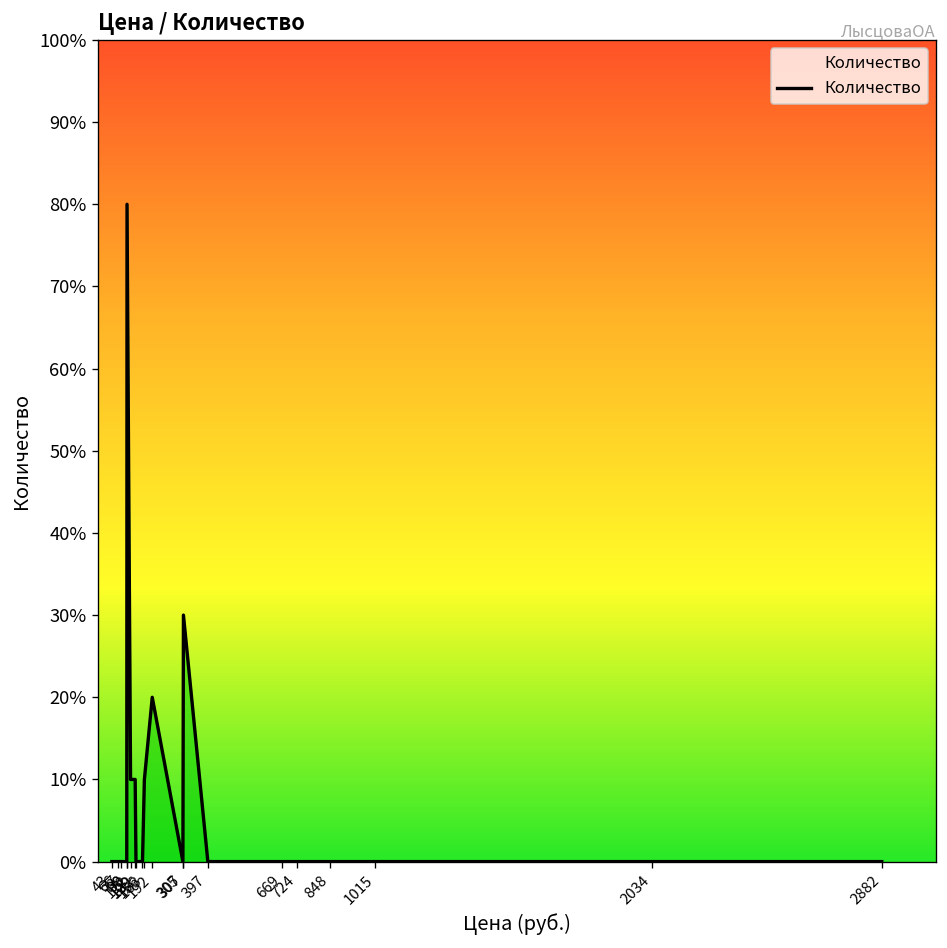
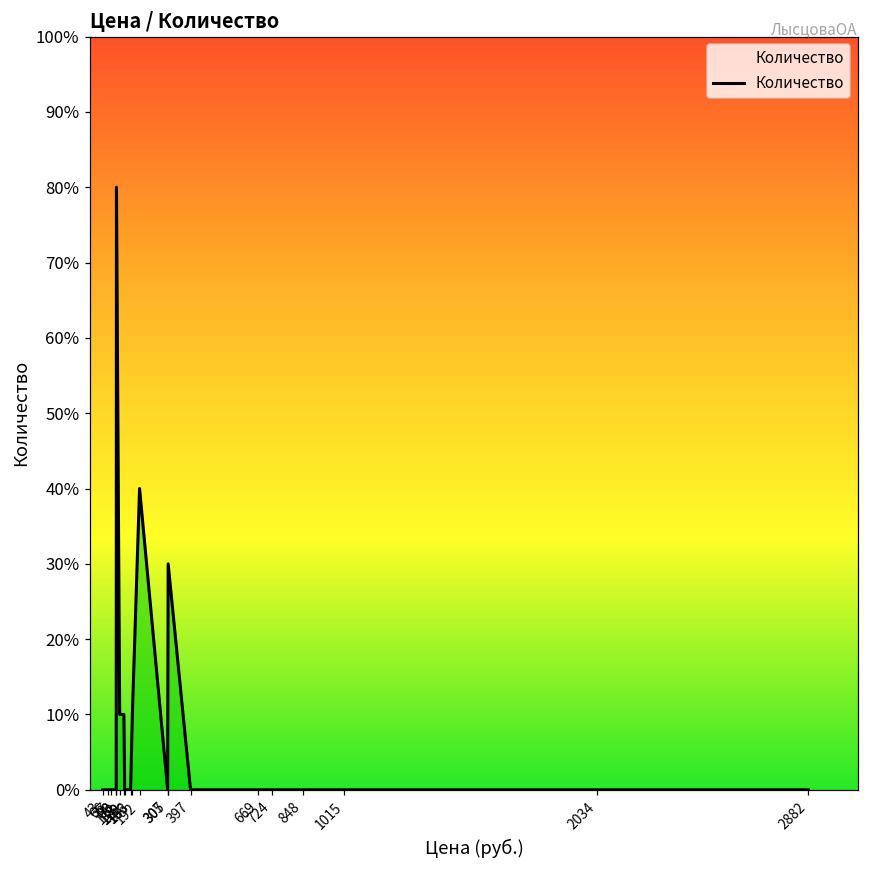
192: 20% -> 40%
